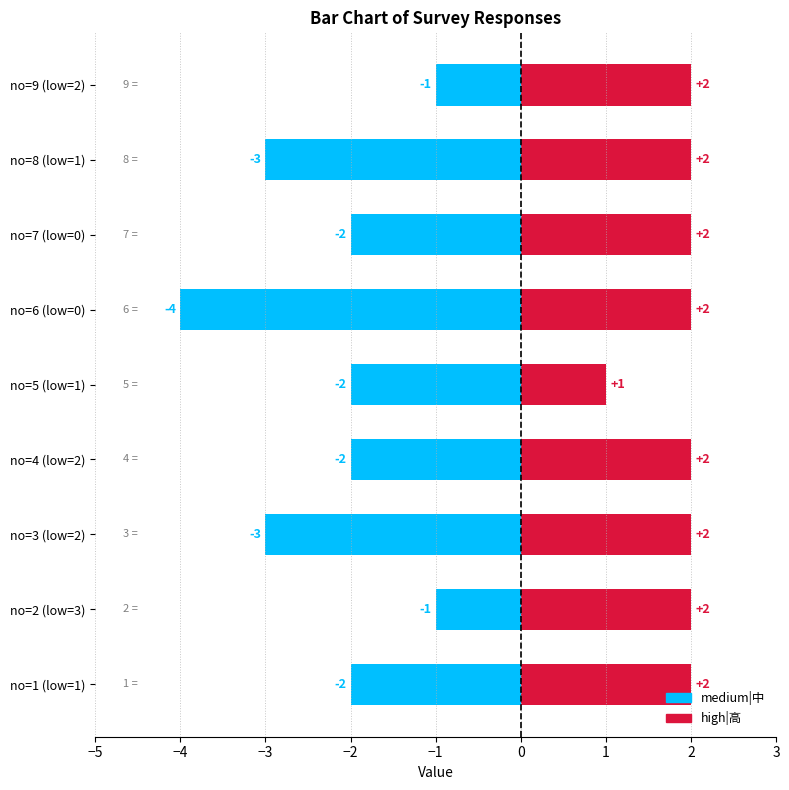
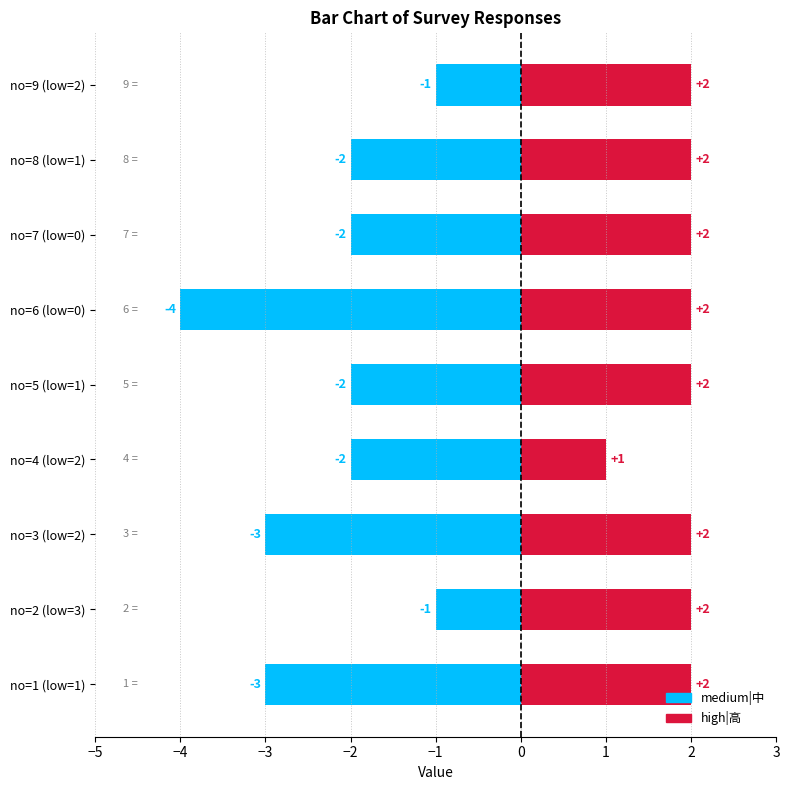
medium|中, no=8 (low=1): -3 -> -2
high|高, no=5 (low=1): +1 -> +2
high|高, no=4 (low=2): +2 -> +1
medium|中, no=1 (low=1): -2 -> -3
